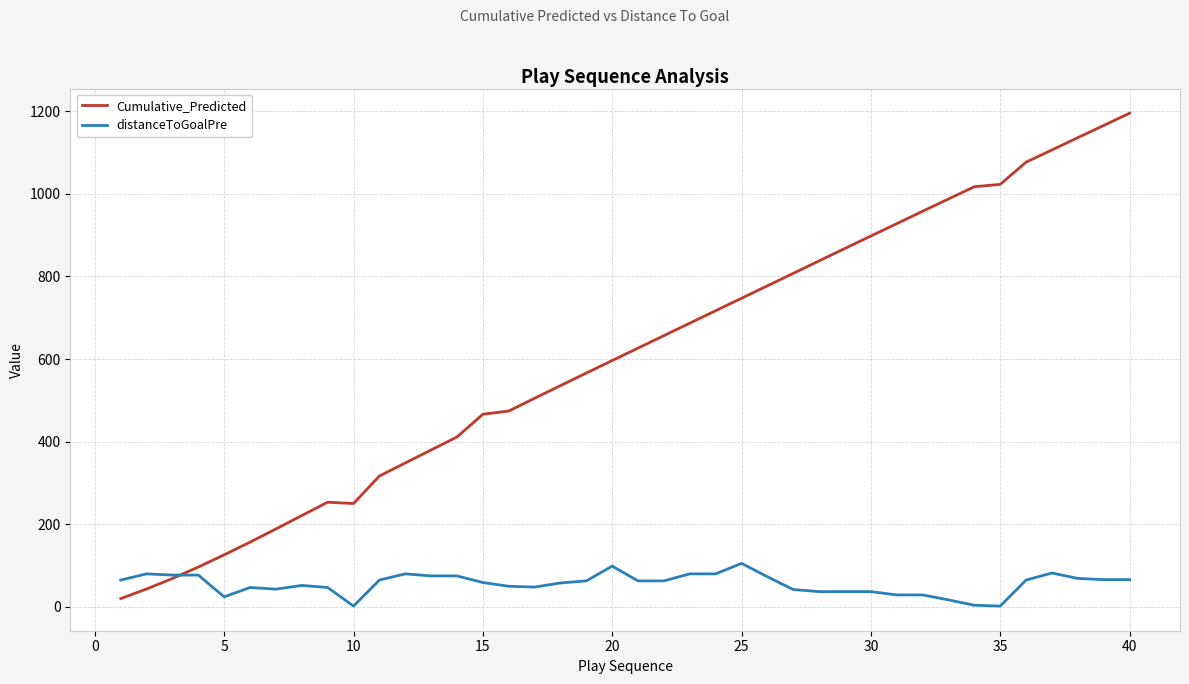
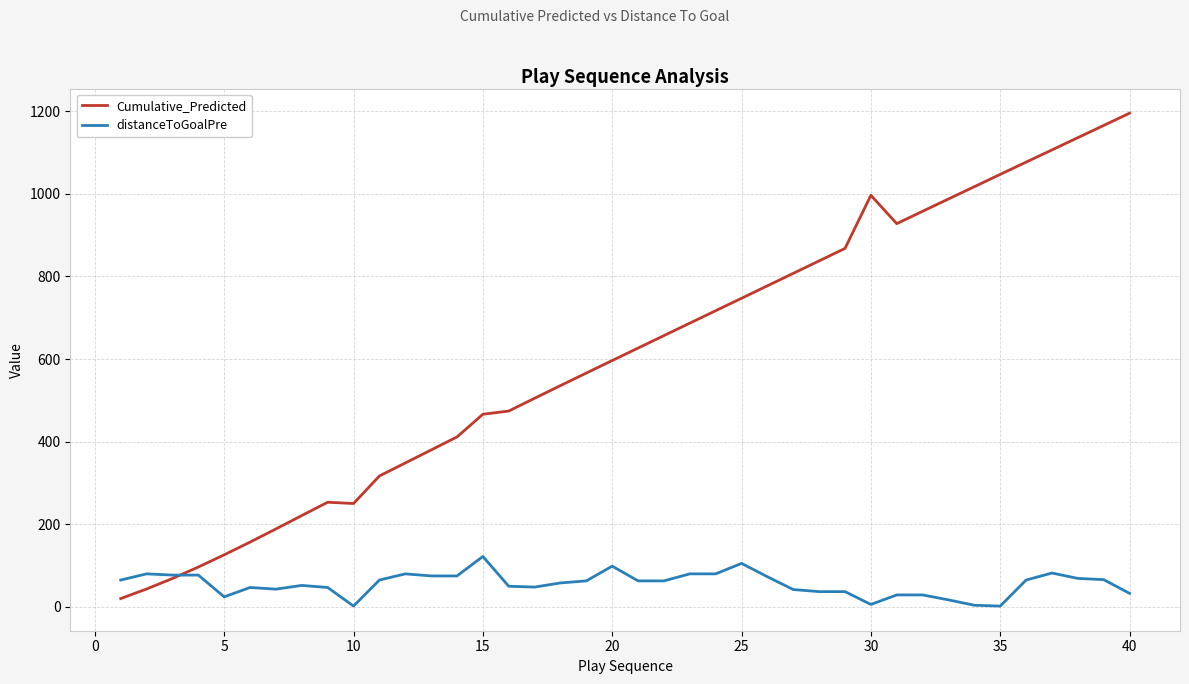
distanceToGoalPre, 15: 60 -> 120
Cumulative_Predicted, 30: 900 -> 1000
distanceToGoalPre, 30: 40 -> 10
Cumulative_Predicted, 35: 1020 -> 1050
distanceToGoalPre, 40: 70 -> 30
